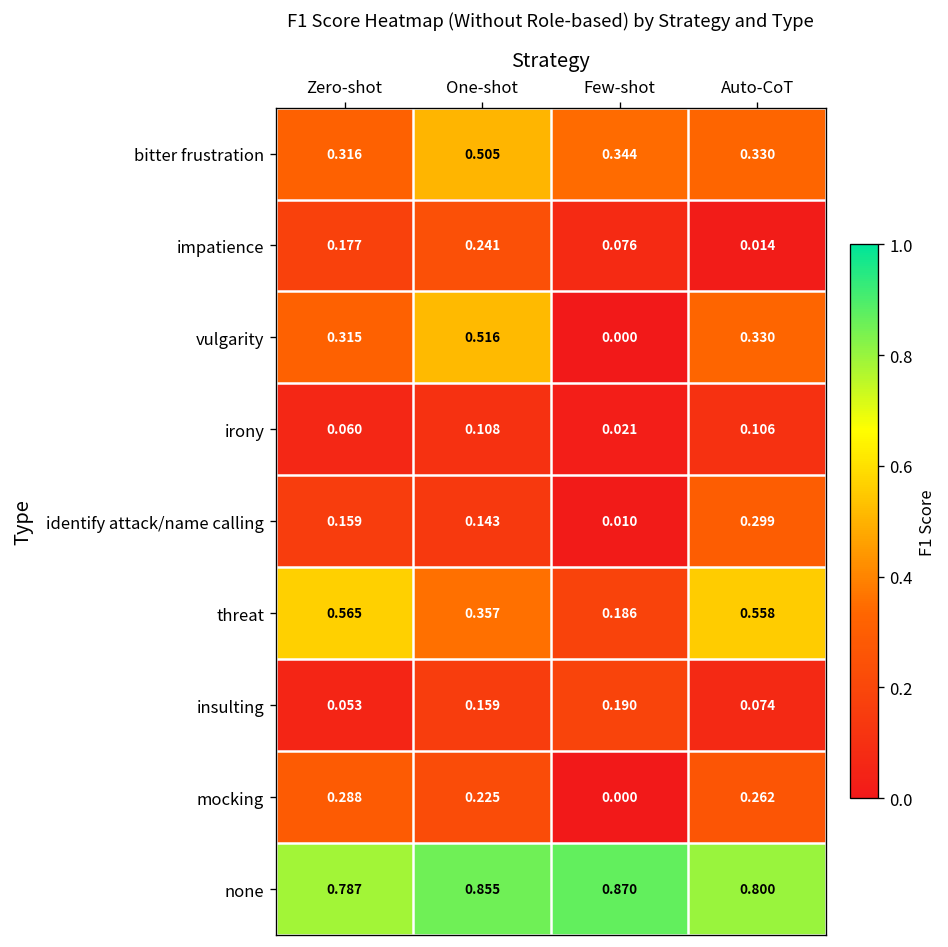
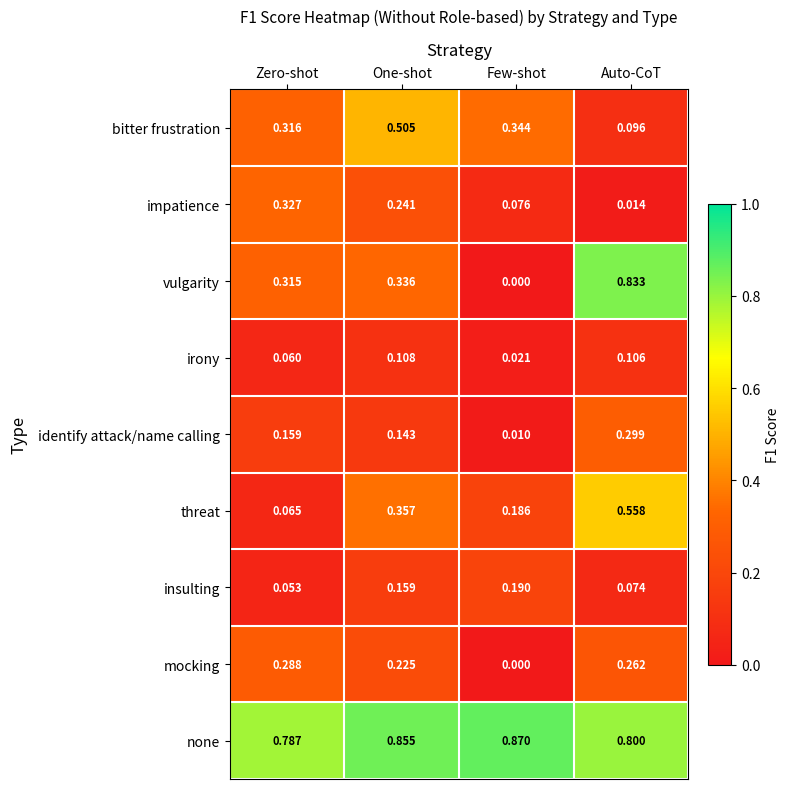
bitter frustration, Auto-CoT: 0.330 -> 0.096
impatience, Zero-shot: 0.177 -> 0.327
vulgarity, One-shot: 0.516 -> 0.336
vulgarity, Auto-CoT: 0.330 -> 0.833
threat, Zero-shot: 0.565 -> 0.065
